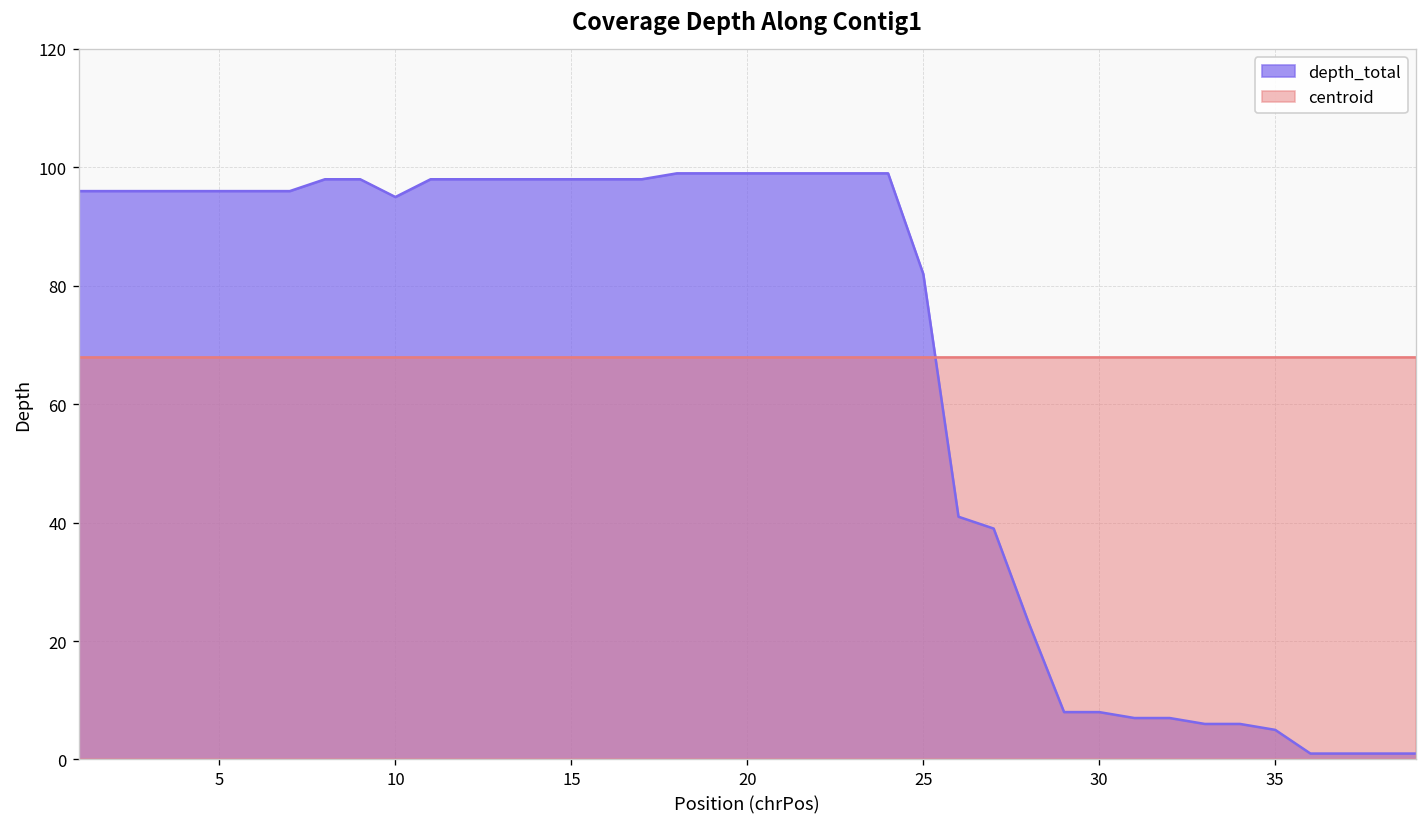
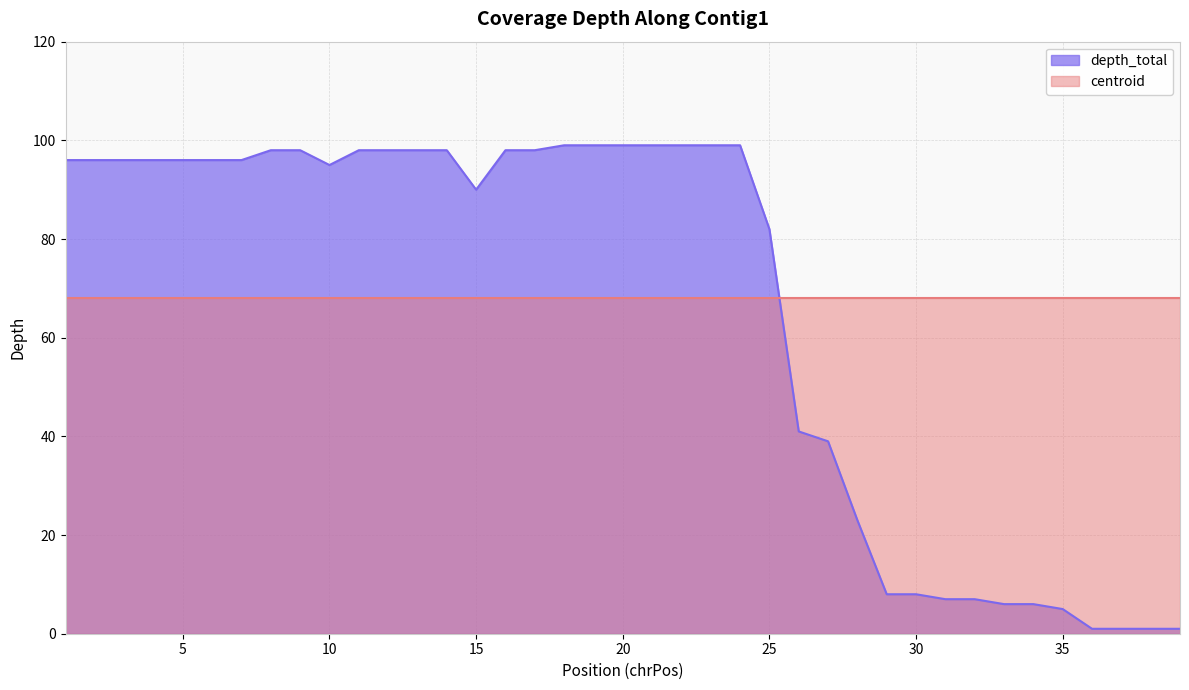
depth_total, 15: 98 -> 90
